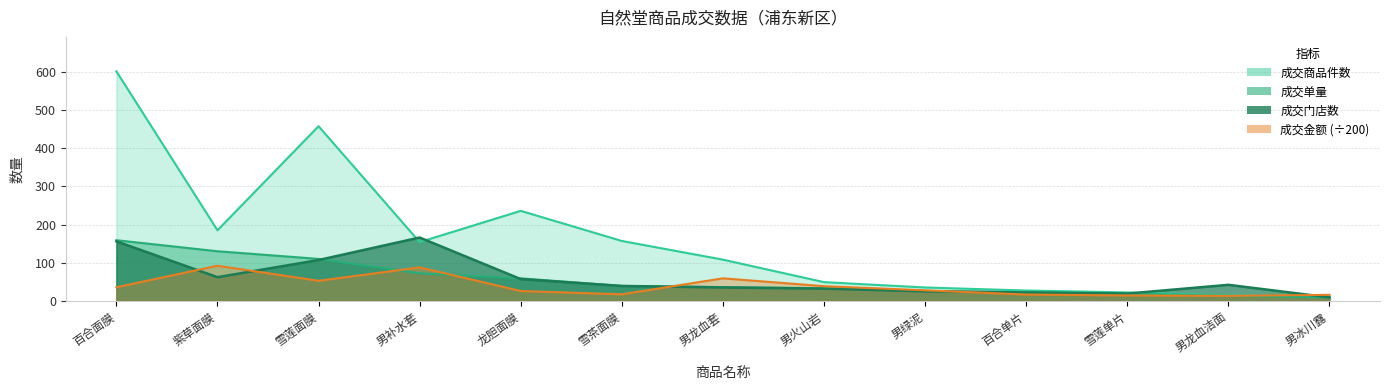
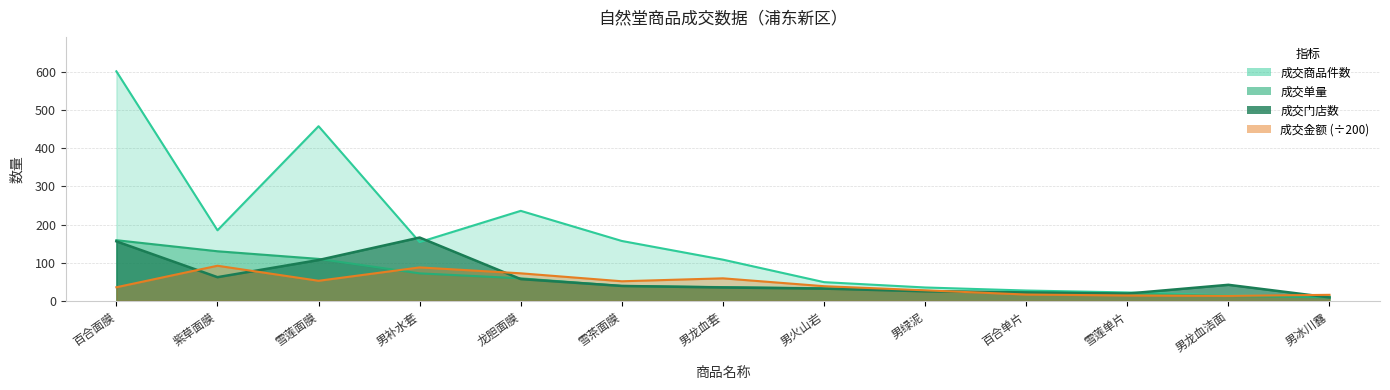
成交金额 (÷200), 龙胆面膜: 30 -> 70
成交金额 (÷200), 雪茶面膜: 20 -> 50
